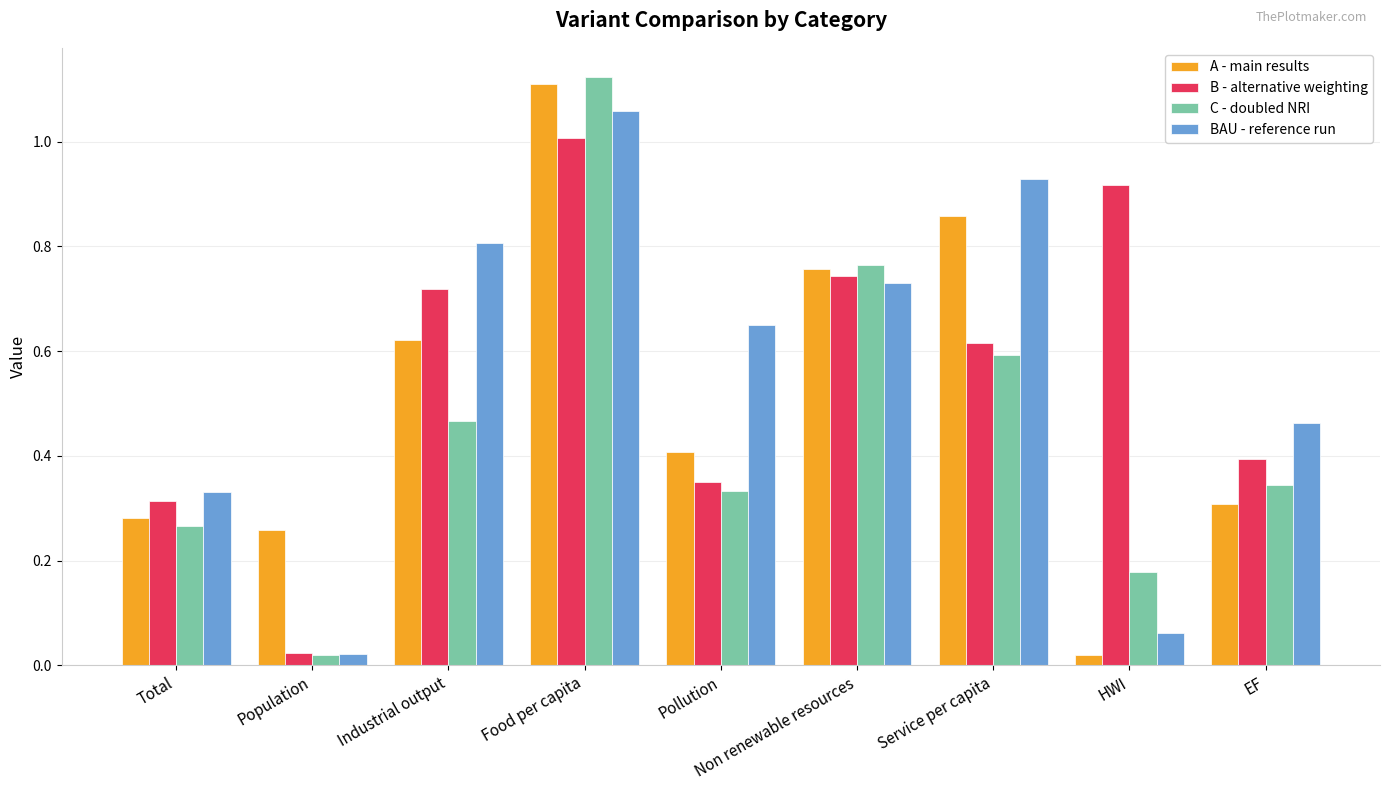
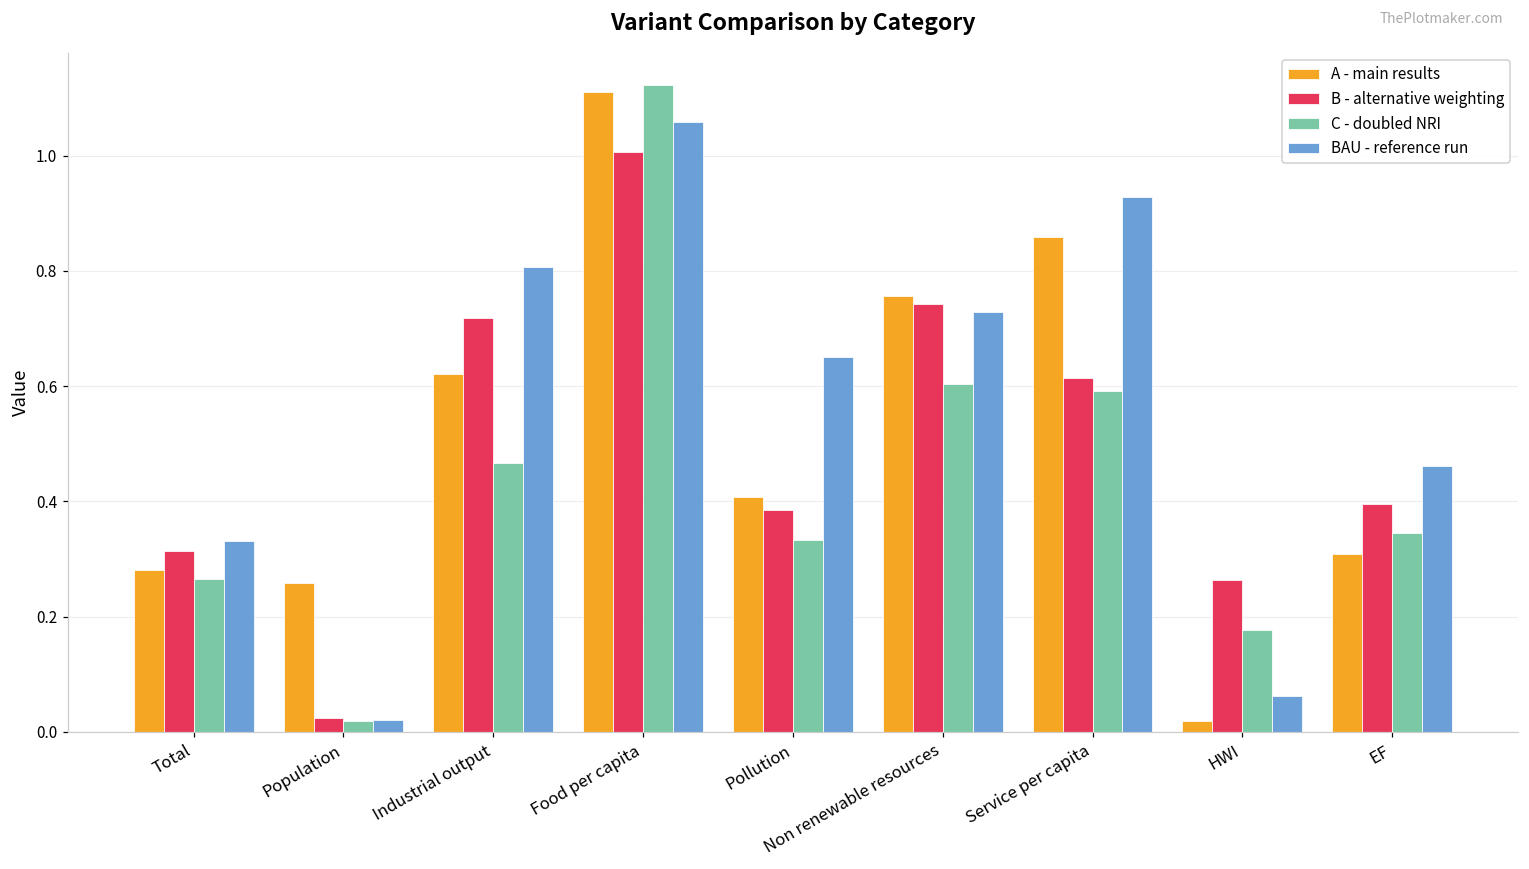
B - alternative weighting, Pollution: 0.35 -> 0.38
C - doubled NRI, Non renewable resources: 0.76 -> 0.60
B - alternative weighting, HWI: 0.92 -> 0.26
